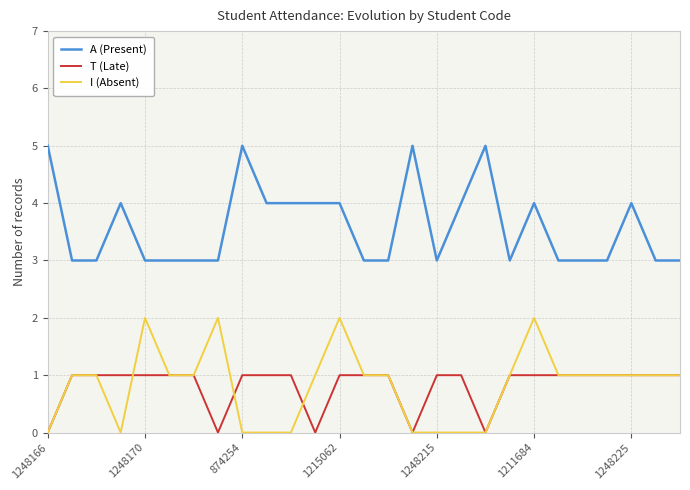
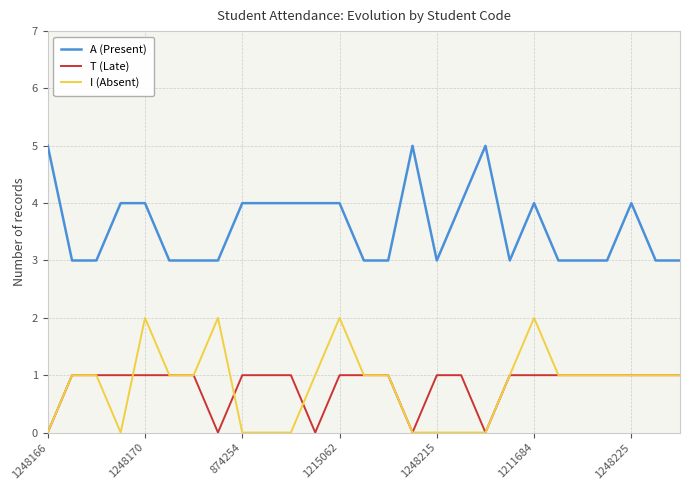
A (Present), 1248170: 3 -> 4
A (Present), 874254: 5 -> 4
